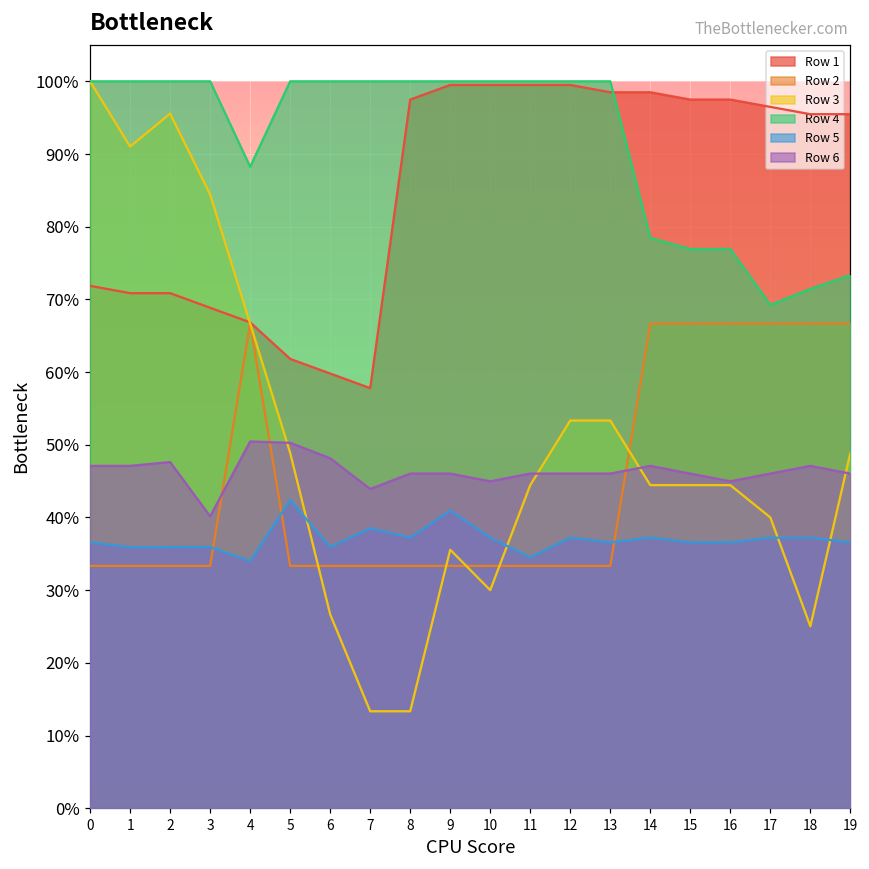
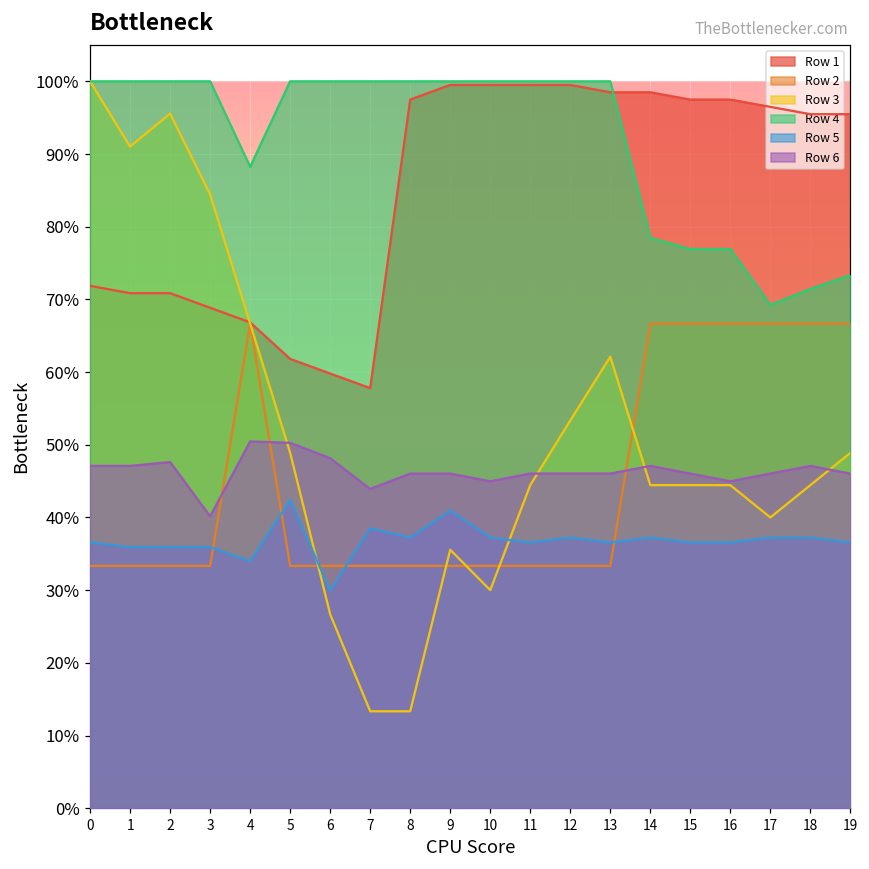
Row 5, 6: 36% -> 30%
Row 5, 11: 35% -> 37%
Row 3, 13: 53% -> 62%
Row 3, 18: 25% -> 44%
